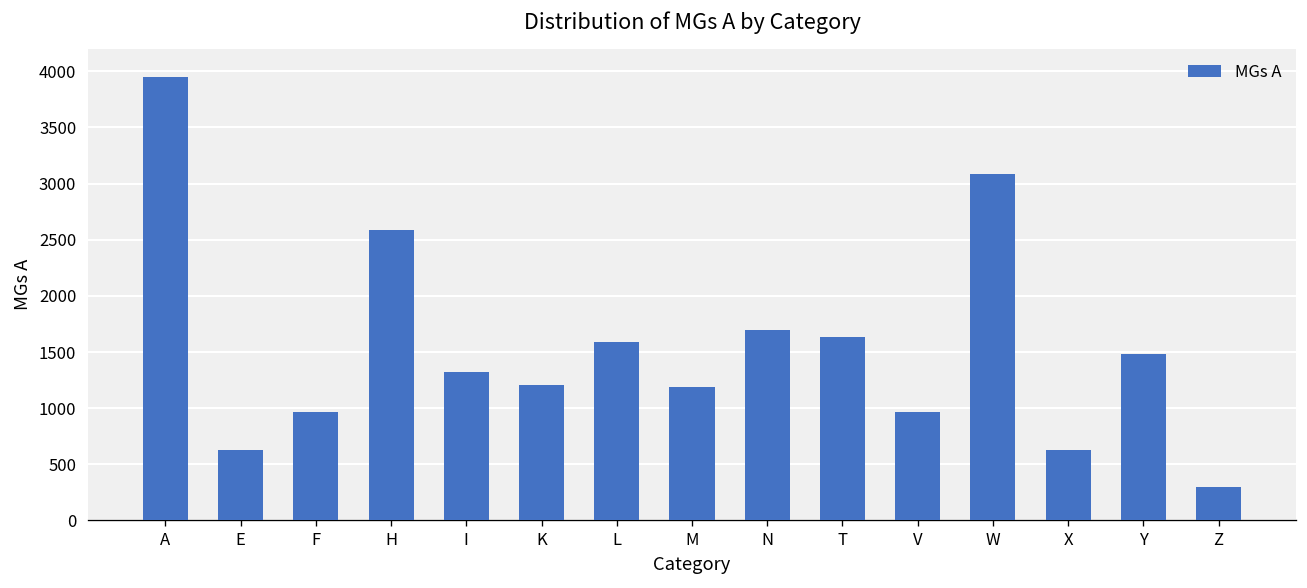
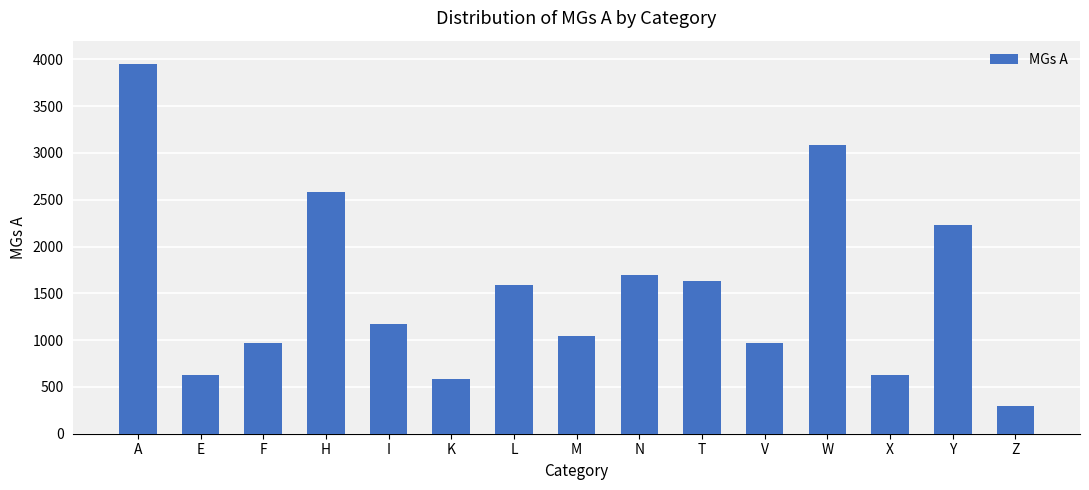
I: 1300 -> 1200
K: 1200 -> 600
M: 1200 -> 1000
Y: 1500 -> 2200
